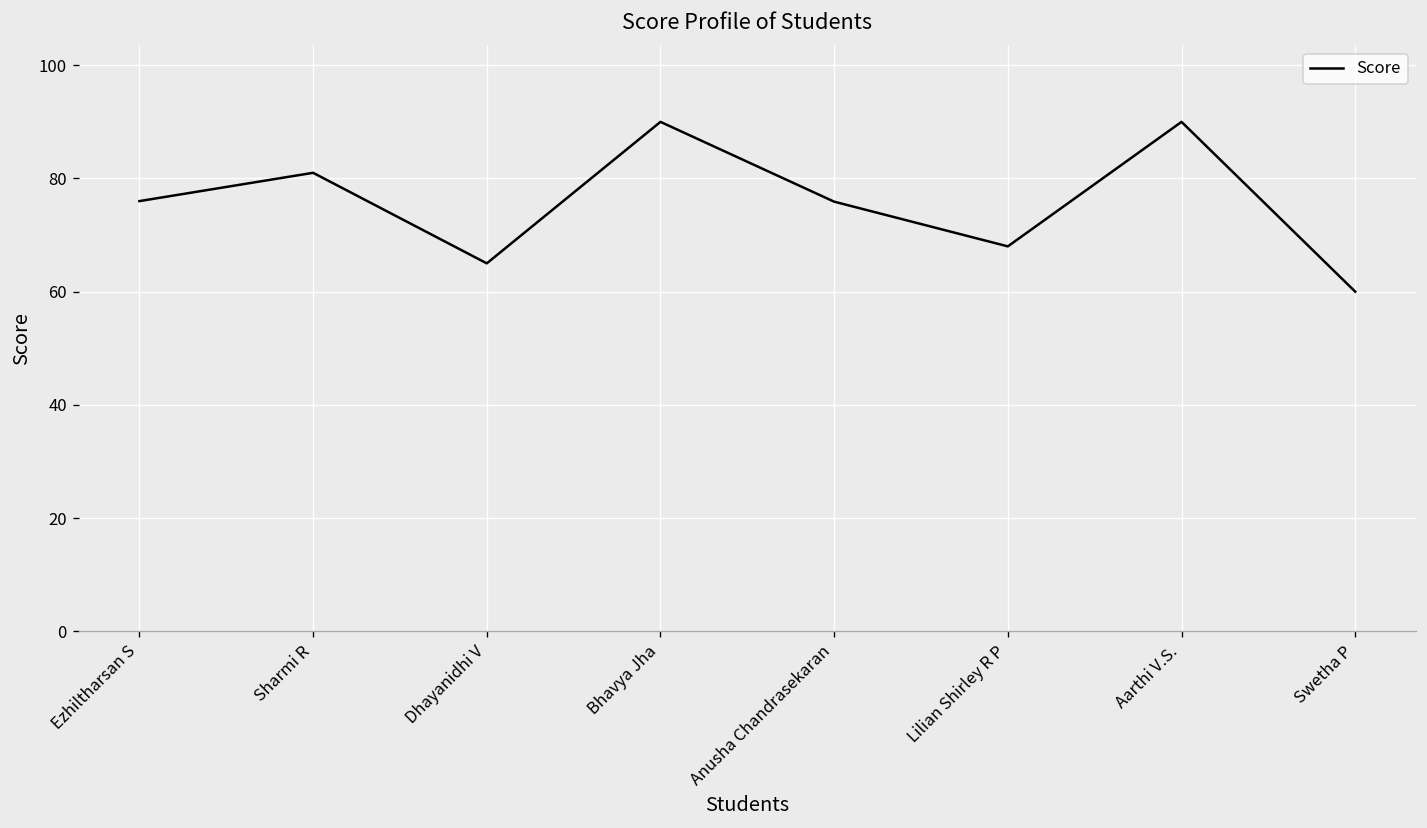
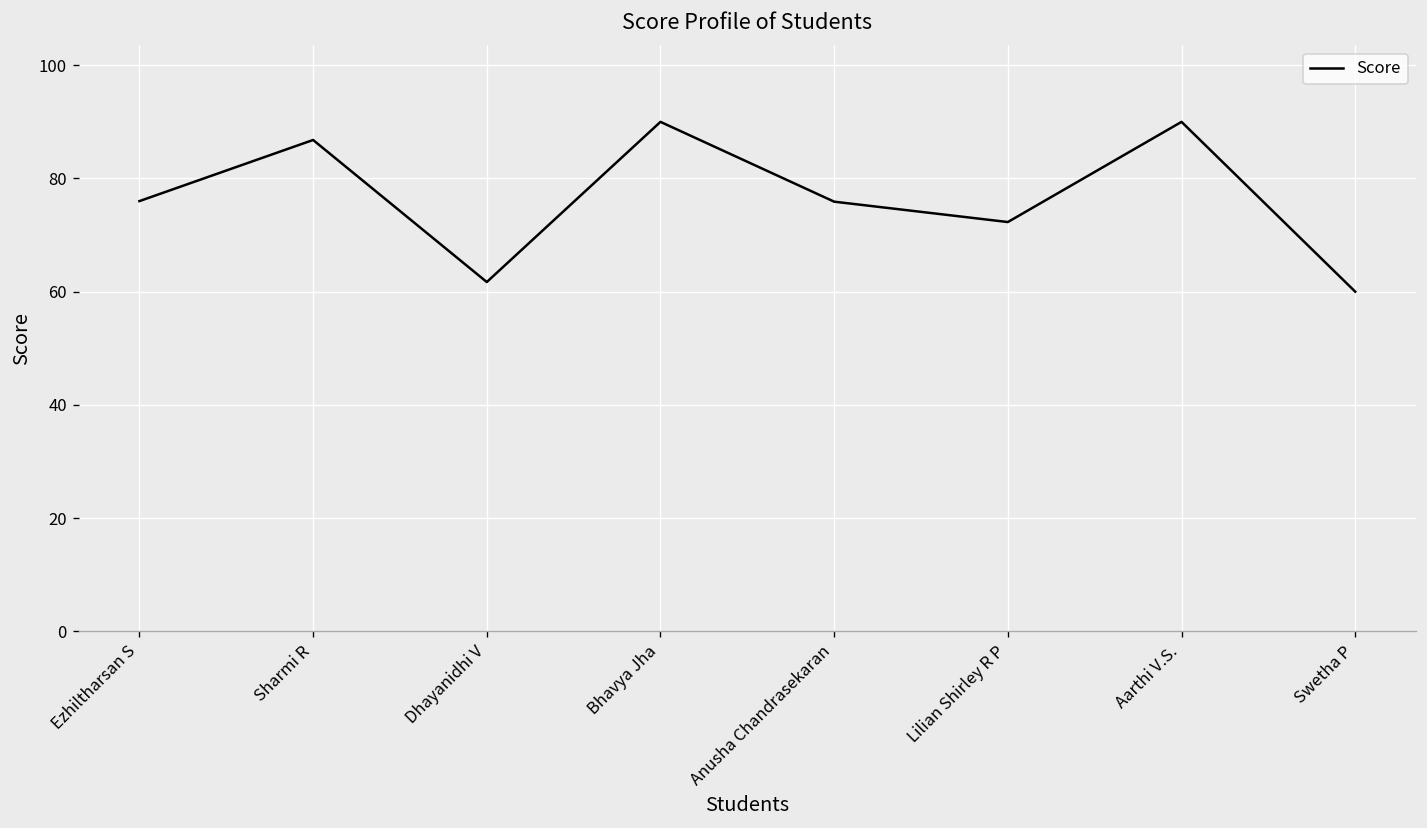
Sharmi R: 81 -> 87
Dhayanidhi V: 65 -> 62
Lilian Shirley R P: 68 -> 72
